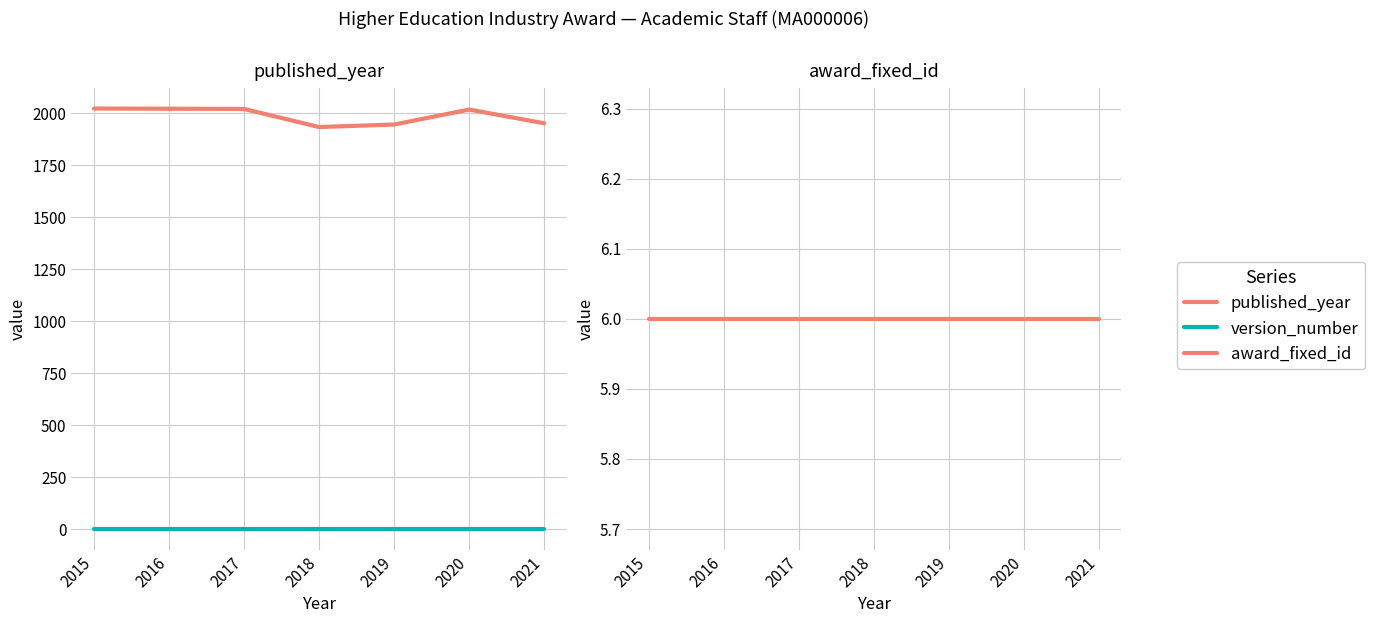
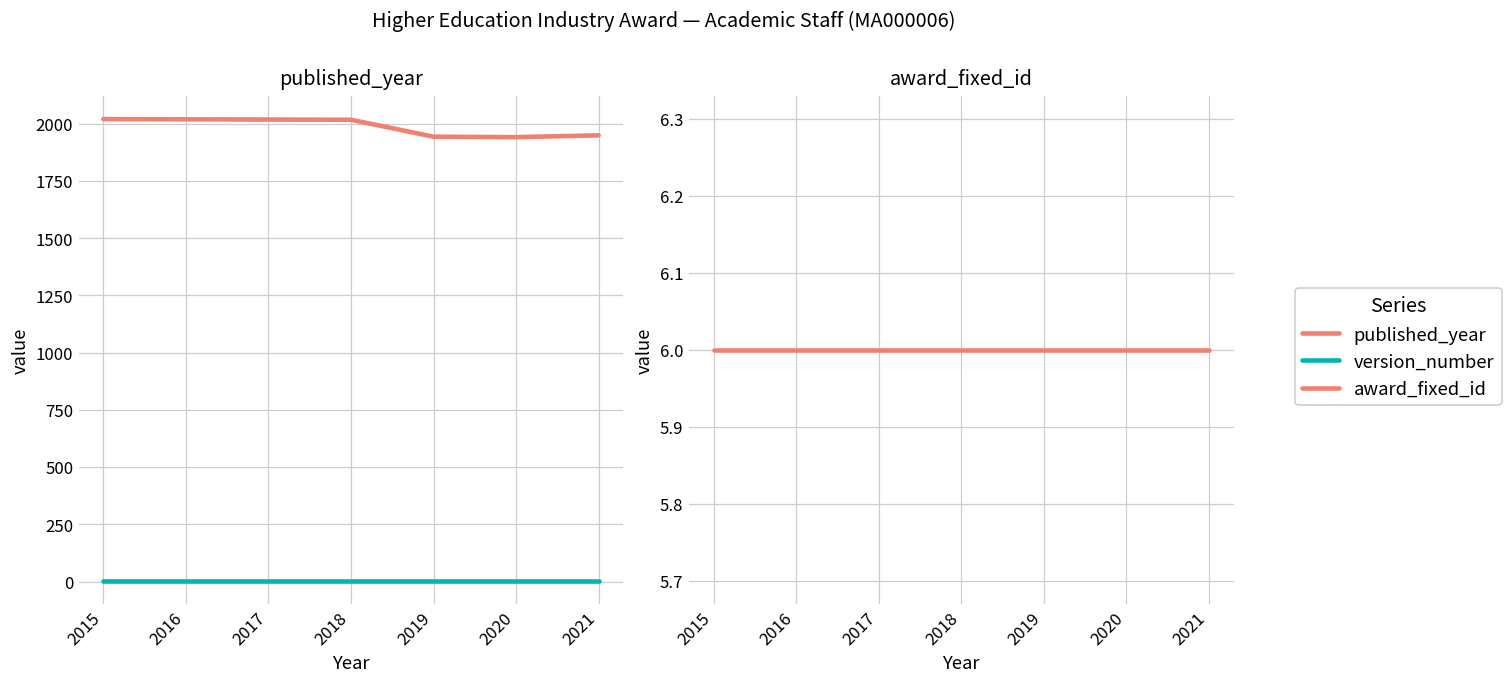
published_year, published_year, 2018: 1930 -> 2020
published_year, published_year, 2020: 2020 -> 1940
